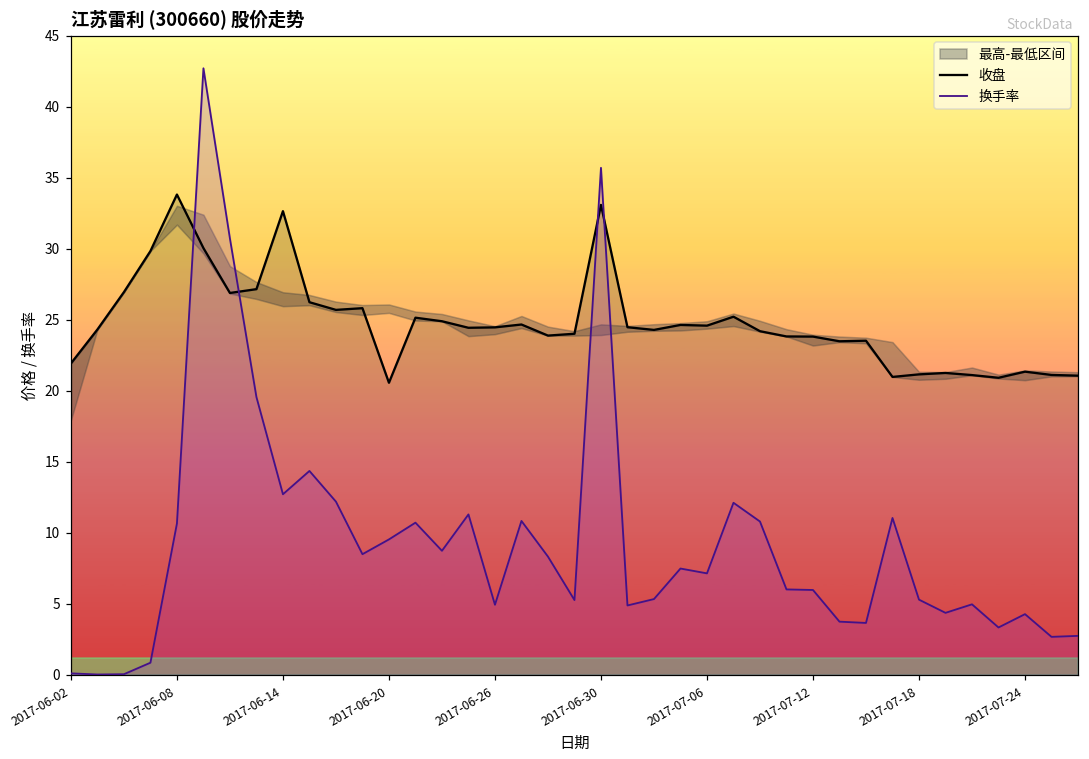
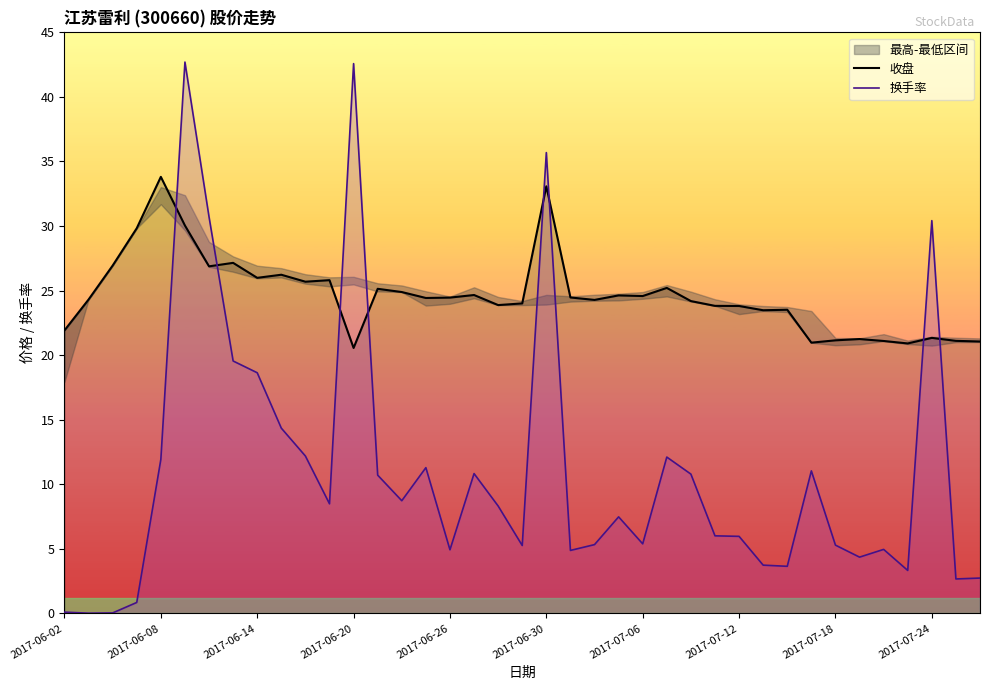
换手率, 2017-06-08: 10.7 -> 11.9
收盘, 2017-06-14: 32.6 -> 26.0
换手率, 2017-06-14: 12.7 -> 18.6
换手率, 2017-06-20: 9.5 -> 42.6
换手率, 2017-07-06: 7.1 -> 5.4
换手率, 2017-07-24: 4.3 -> 30.4
